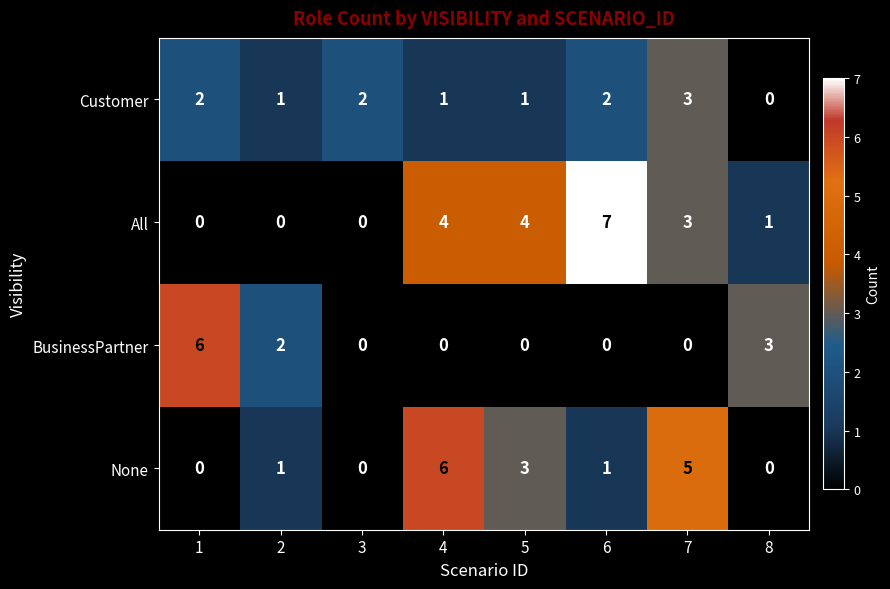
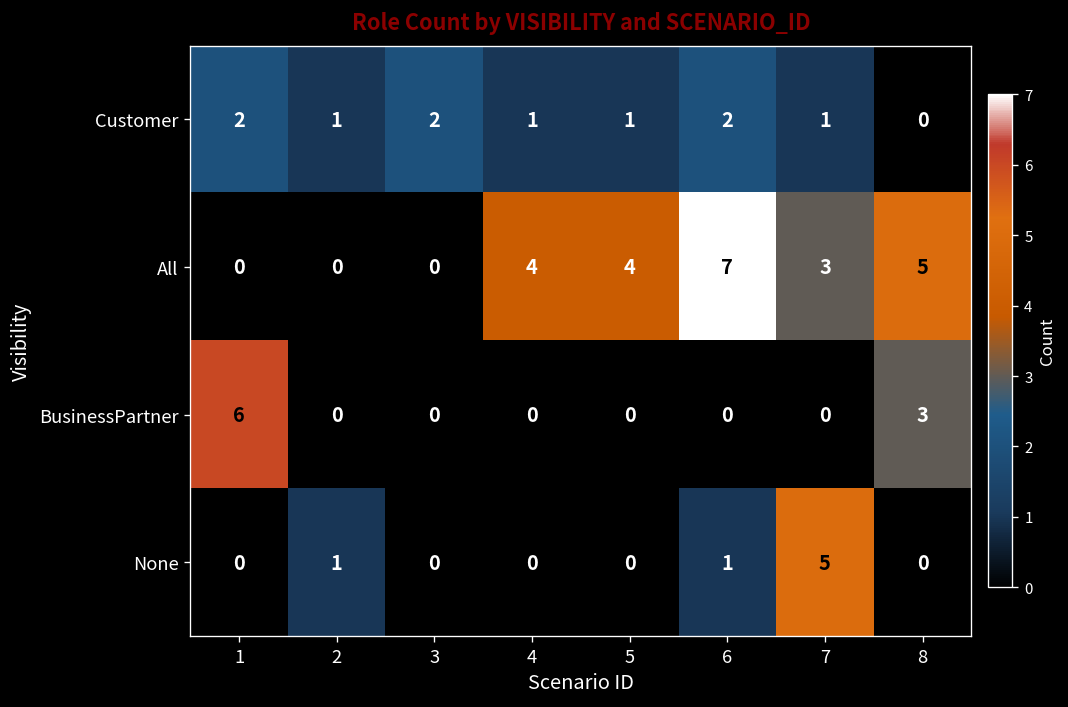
Customer, 7: 3 -> 1
All, 8: 1 -> 5
BusinessPartner, 2: 2 -> 0
None, 4: 6 -> 0
None, 5: 3 -> 0
